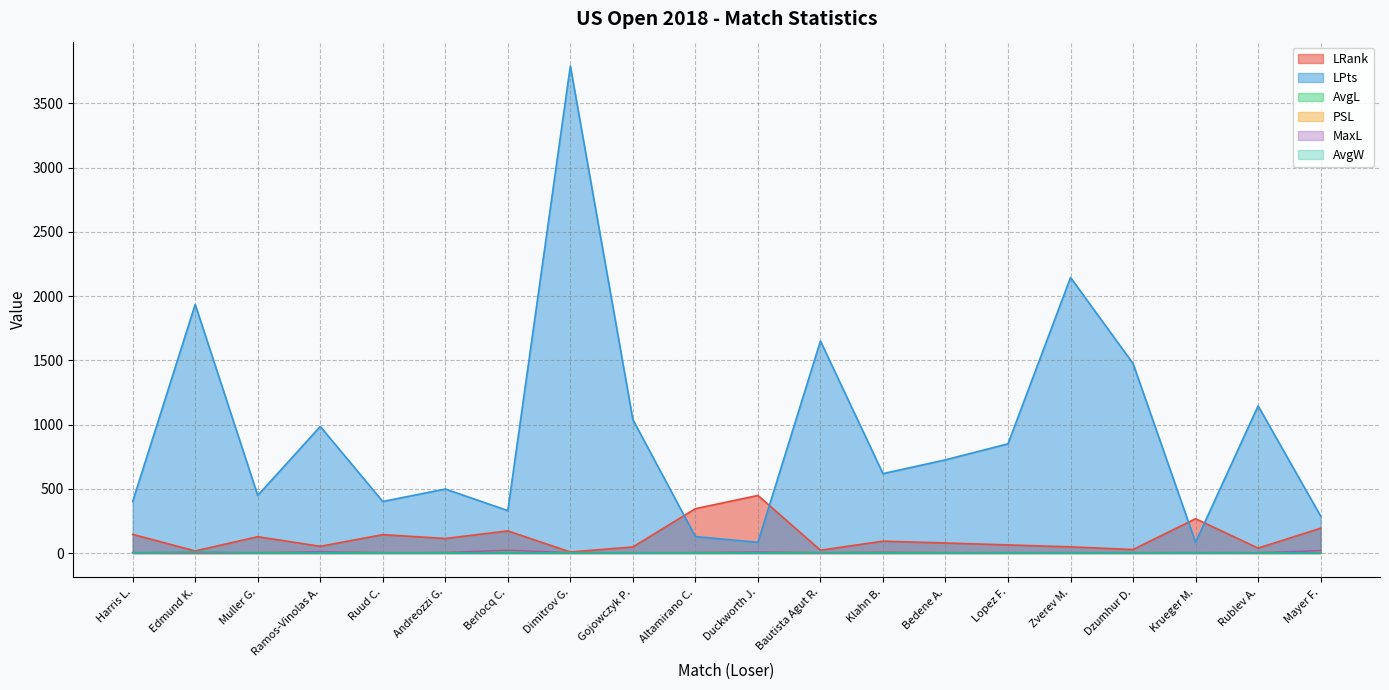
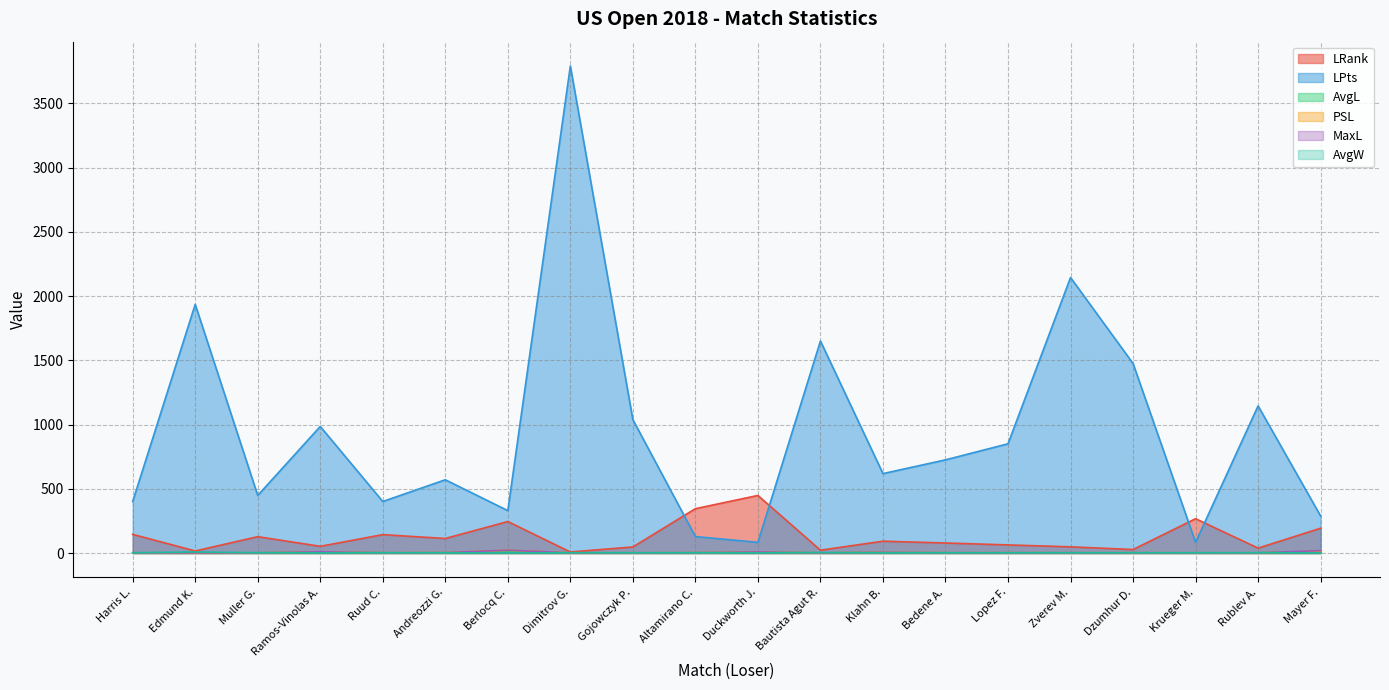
LPts, Andreozzi G.: 500 -> 570
LRank, Berlocq C.: 170 -> 250
